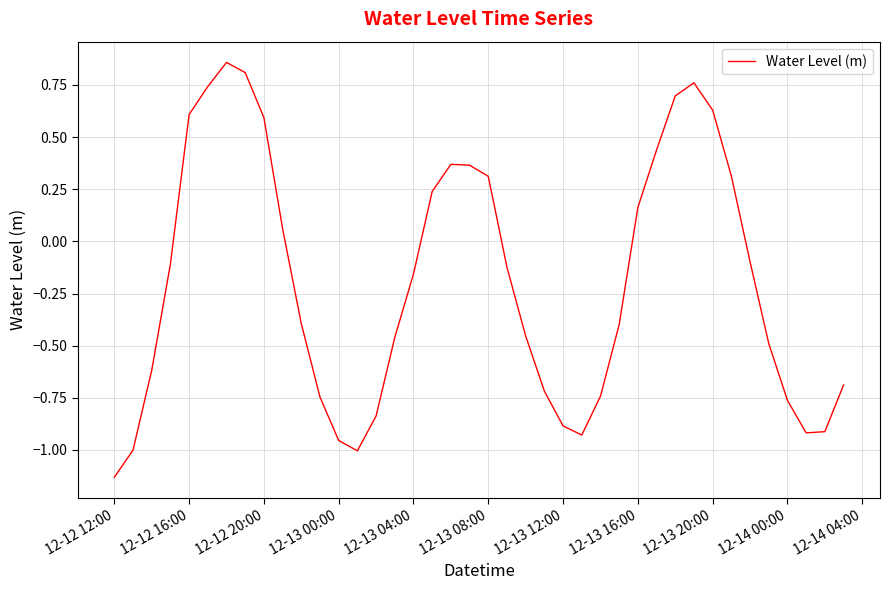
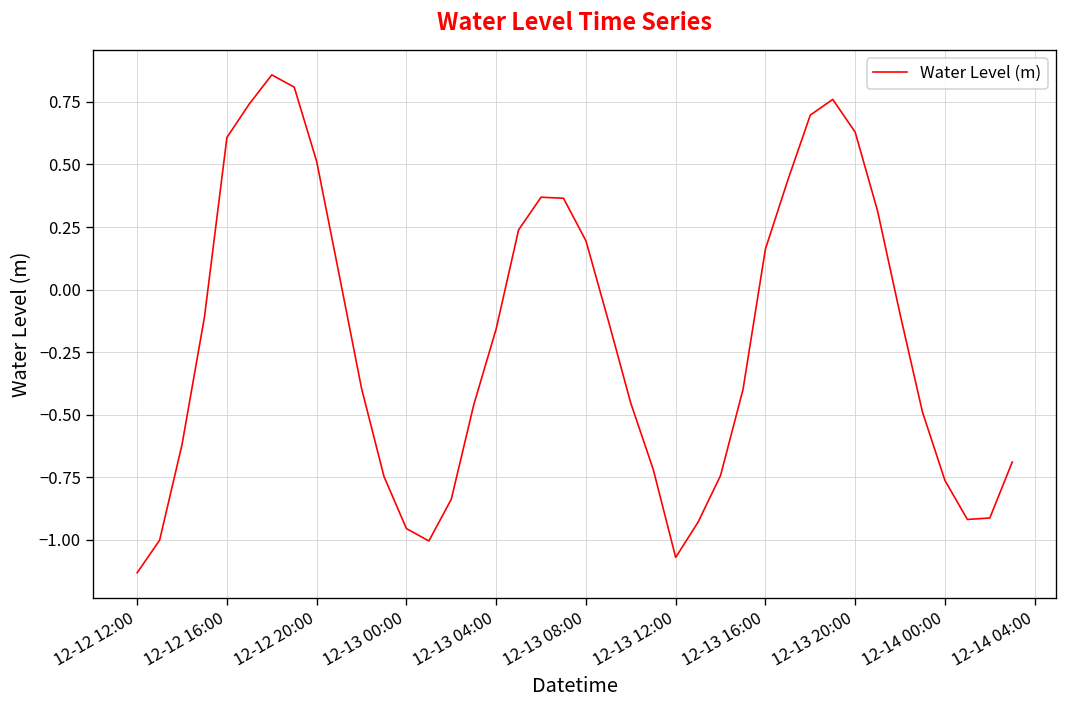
12-12 20:00: 0.59 -> 0.51
12-13 08:00: 0.31 -> 0.20
12-13 12:00: -0.88 -> -1.07
